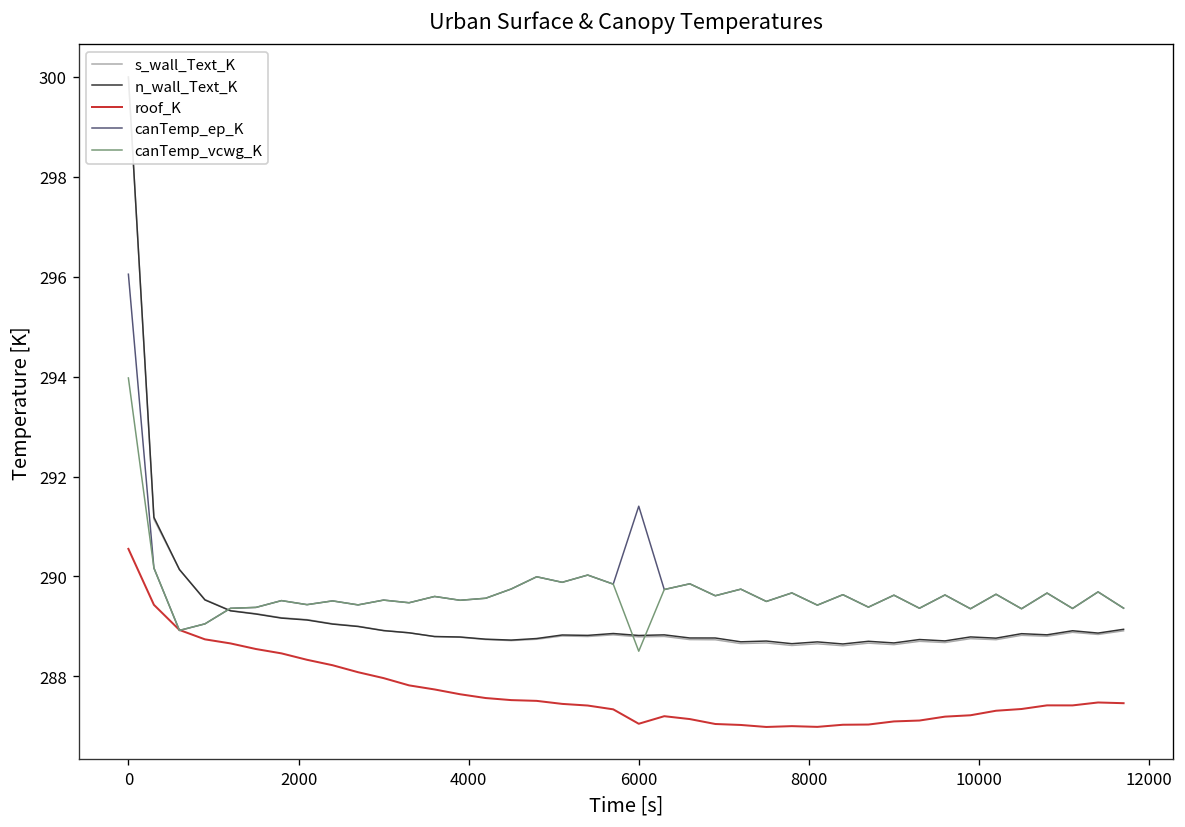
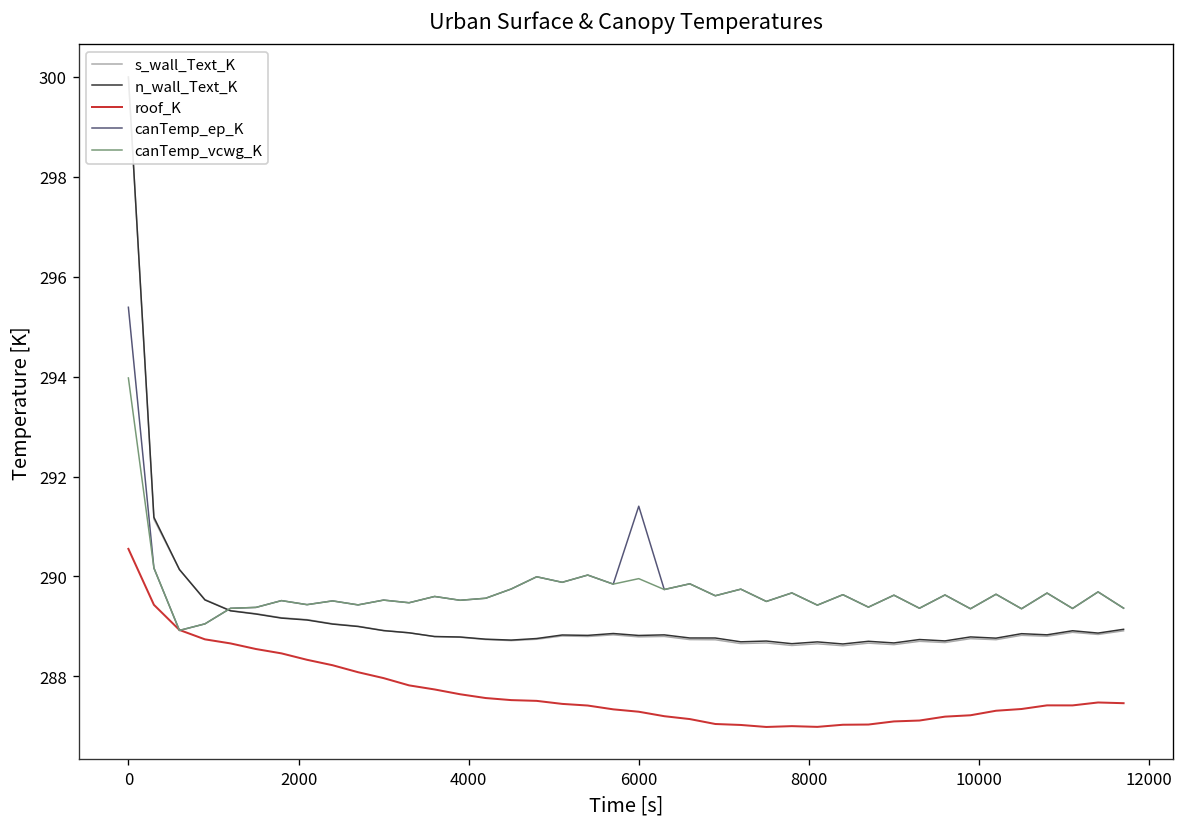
canTemp_ep_K, 0: 296.1 -> 295.4
roof_K, 6000: 287.1 -> 287.3
canTemp_vcwg_K, 6000: 288.5 -> 290.0
